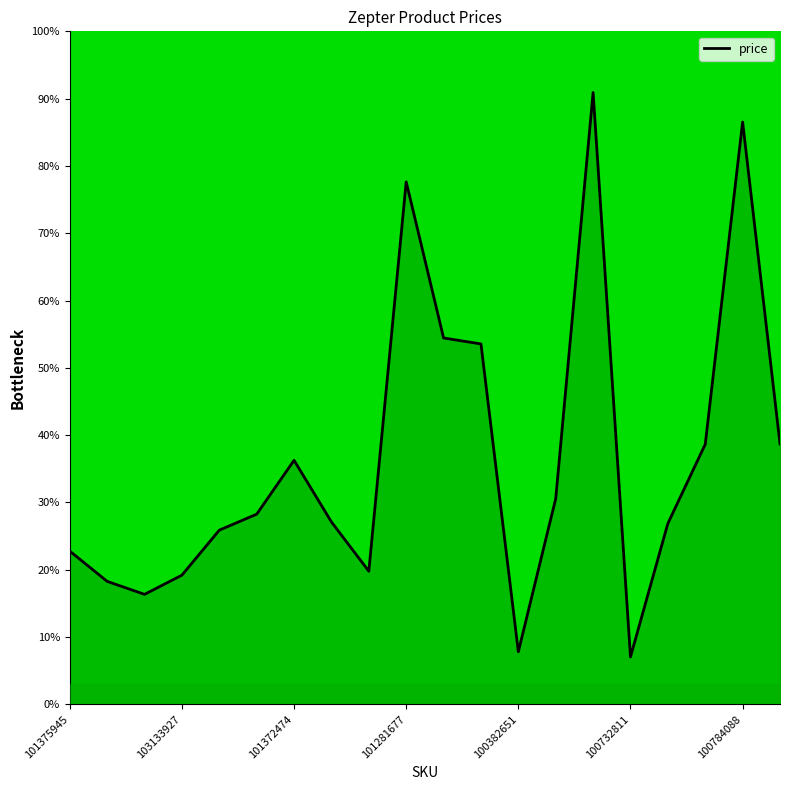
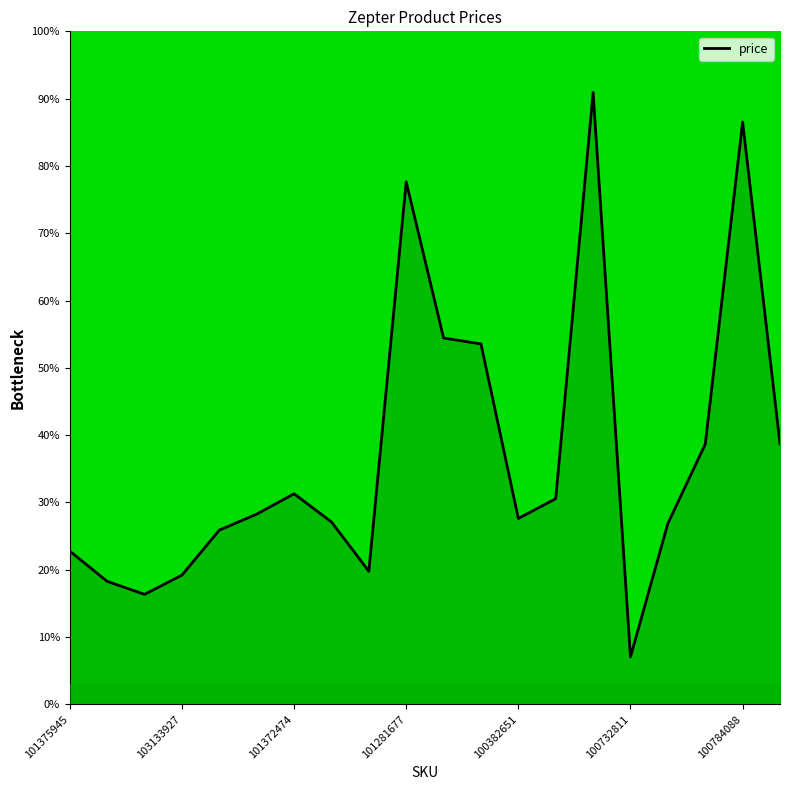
101372474: 36% -> 31%
100382651: 8% -> 28%
